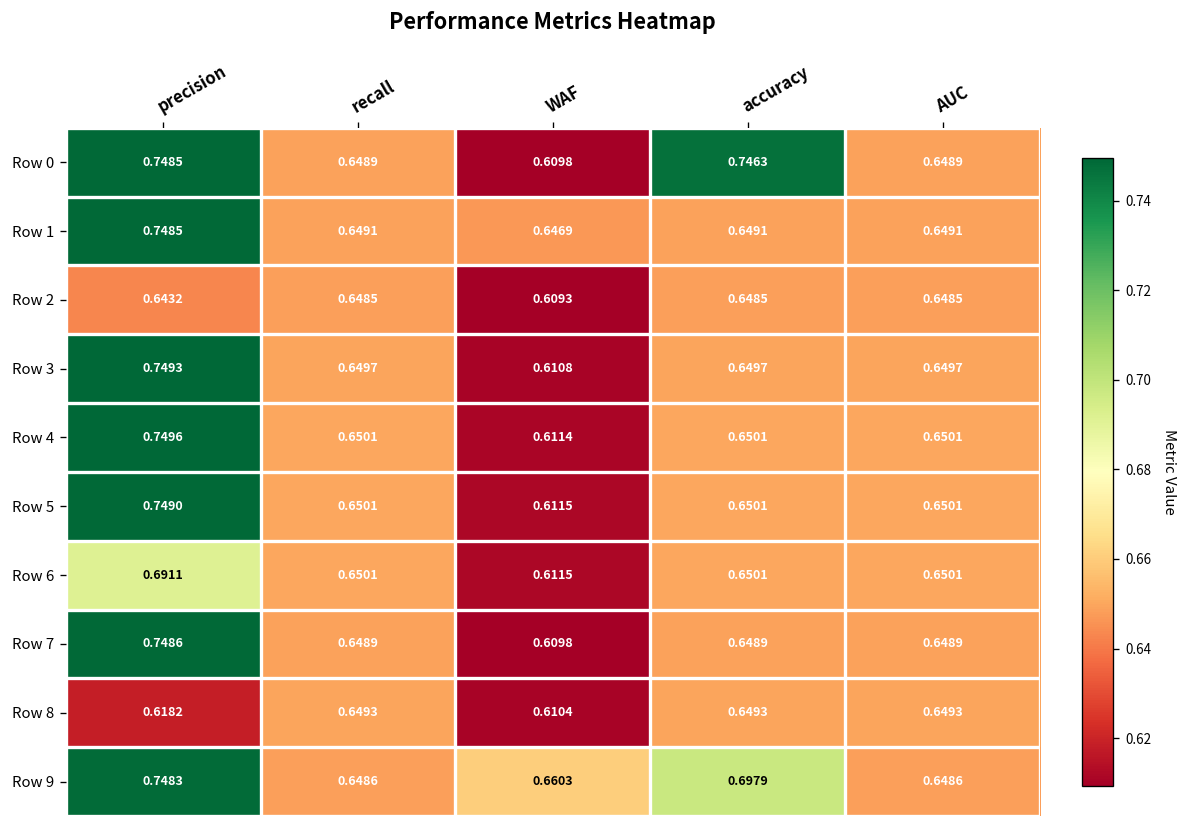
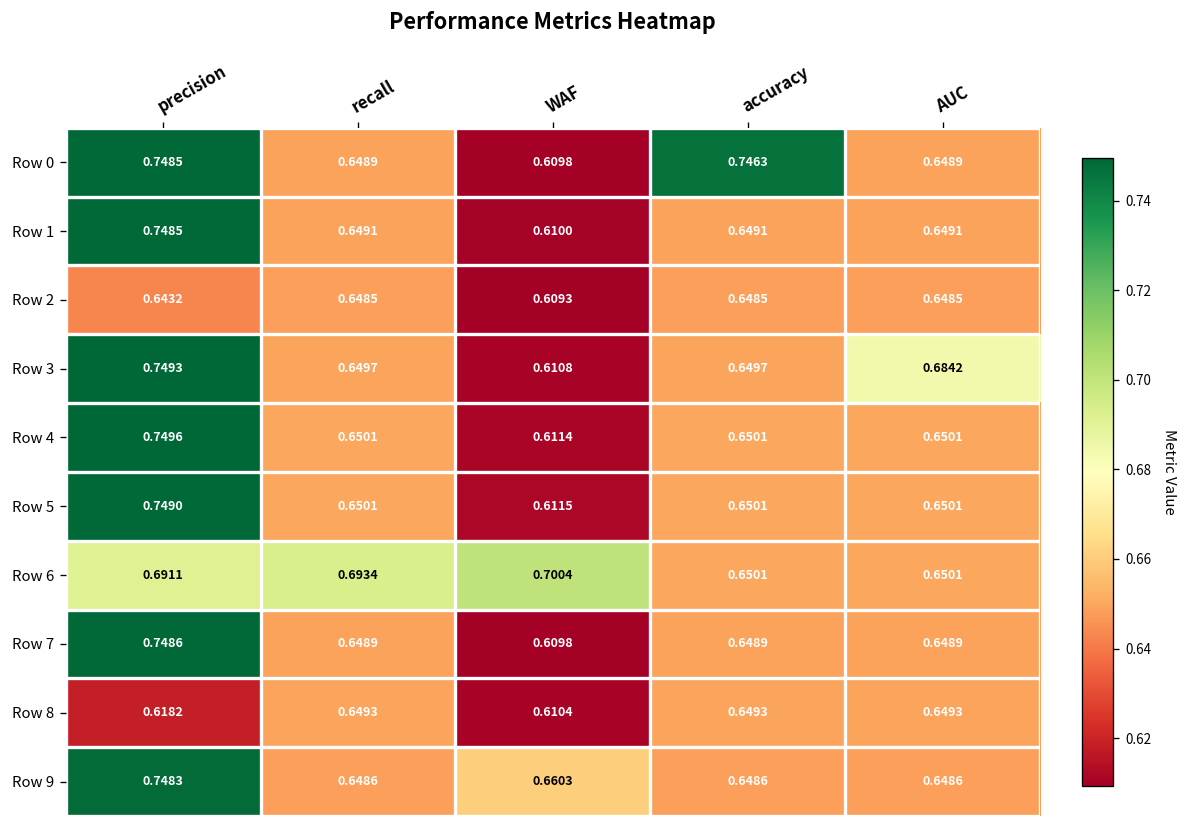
Row 1, WAF: 0.6469 -> 0.6100
Row 3, AUC: 0.6497 -> 0.6842
Row 6, recall: 0.6501 -> 0.6934
Row 6, WAF: 0.6115 -> 0.7004
Row 9, accuracy: 0.6979 -> 0.6486
